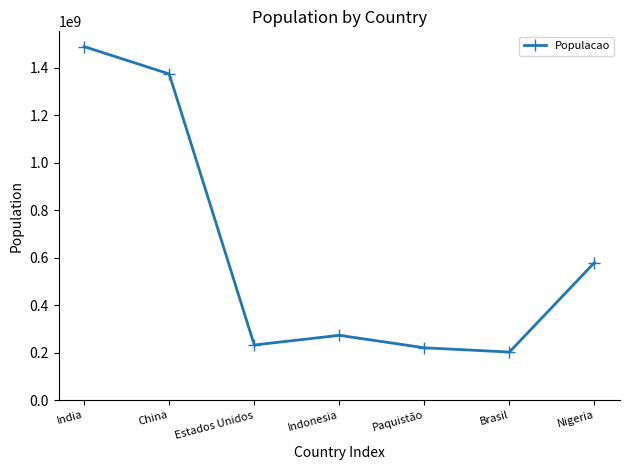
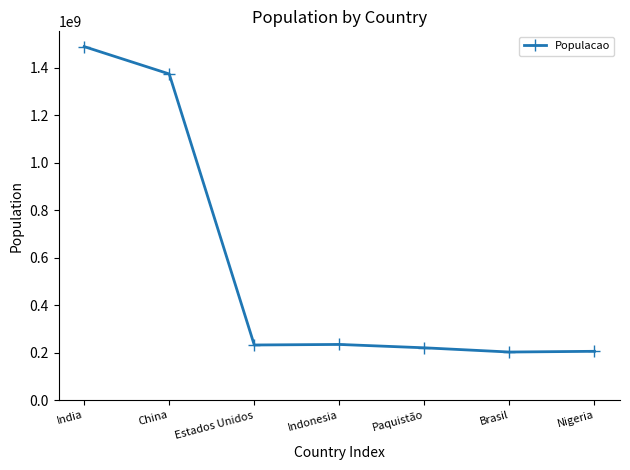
Indonesia: 270000000 -> 240000000
Nigeria: 580000000 -> 210000000
